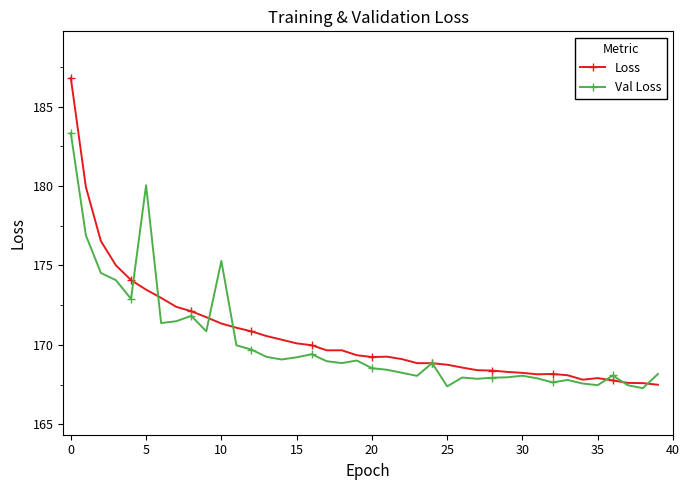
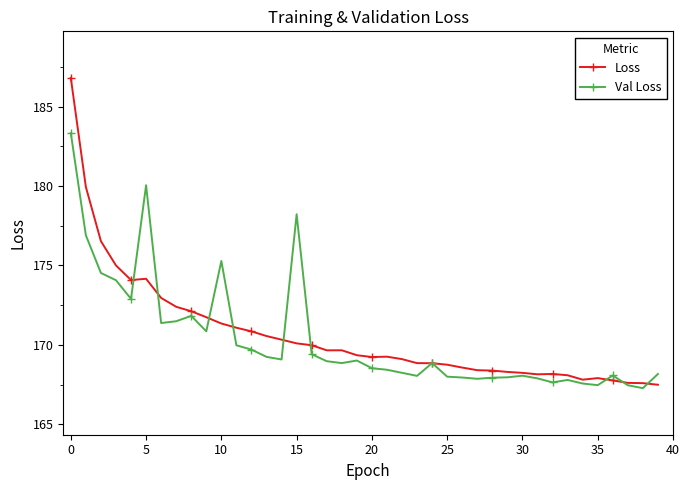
Loss, 5: 173.5 -> 174.2
Val Loss, 15: 169.2 -> 178.2
Val Loss, 25: 167.4 -> 168.0
